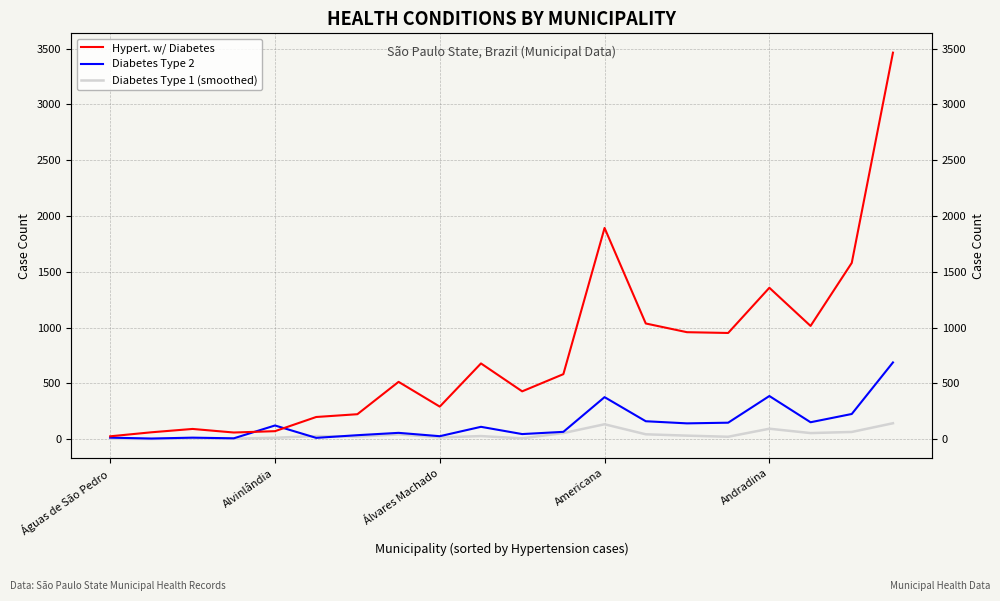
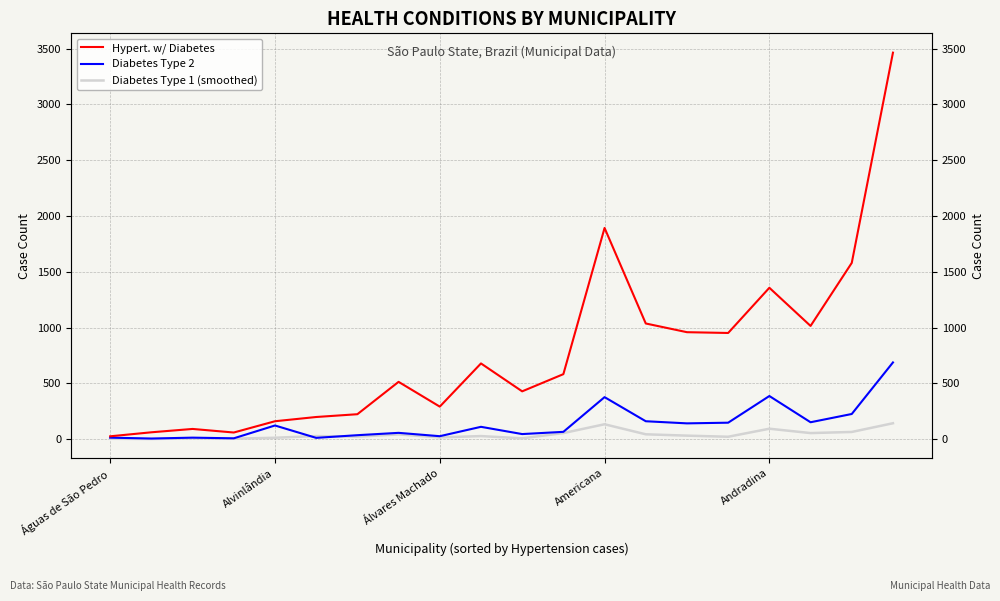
Hypert. w/ Diabetes, Alvinlândia: 70 -> 160
